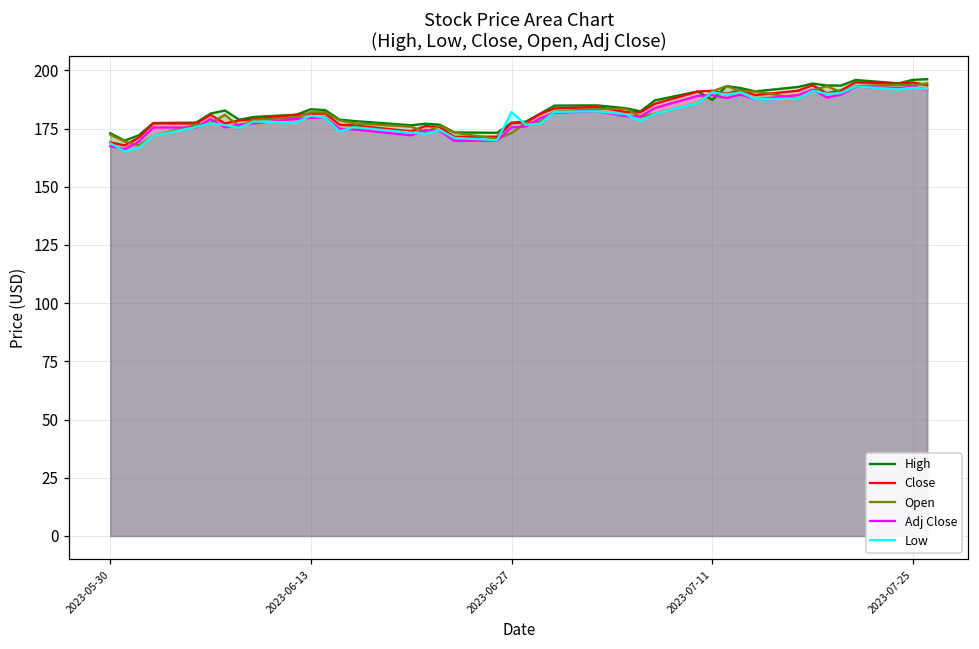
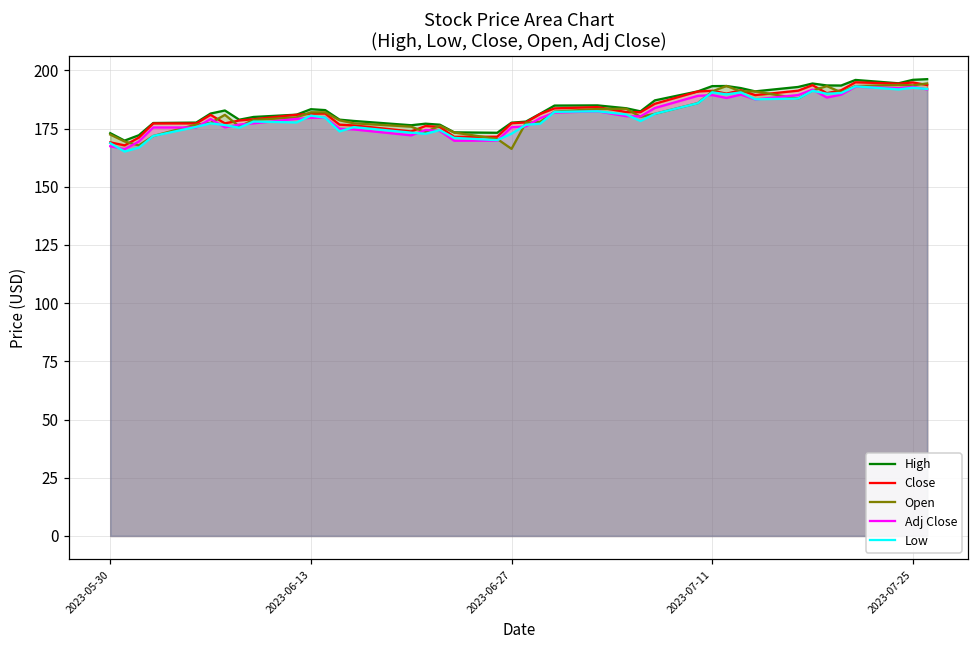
Open, 2023-06-27: 173 -> 166
Low, 2023-06-27: 182 -> 173
High, 2023-07-11: 187 -> 193
